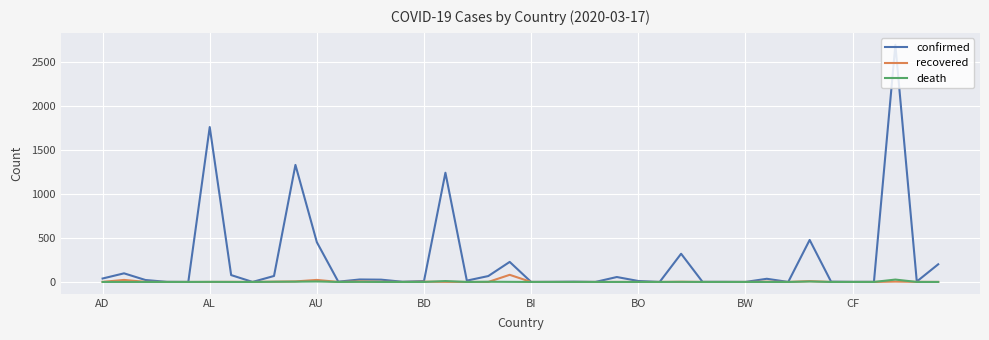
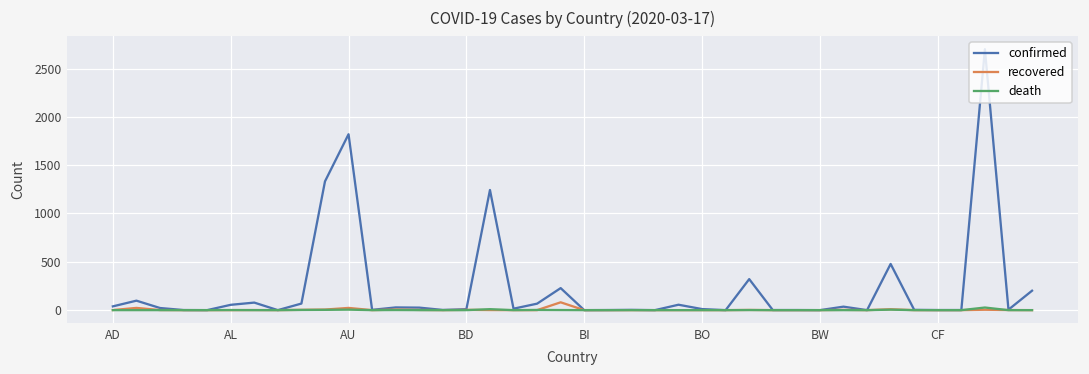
confirmed, AL: 1800 -> 100
confirmed, AU: 500 -> 1800
